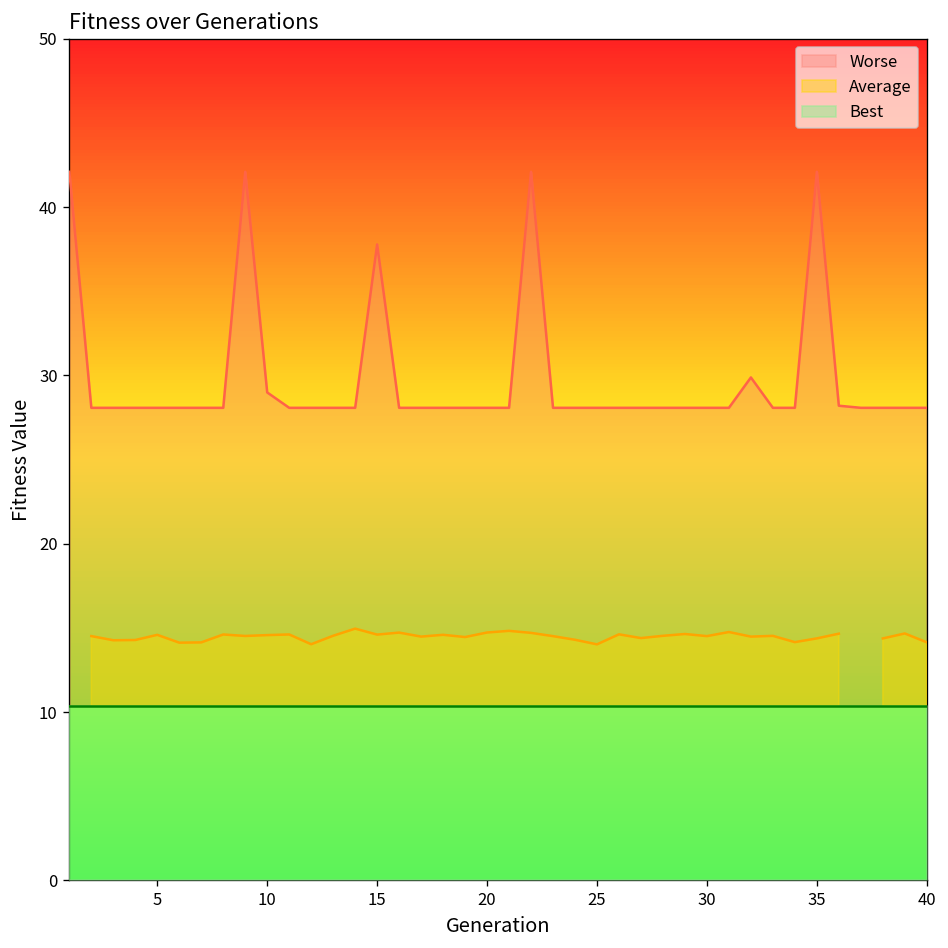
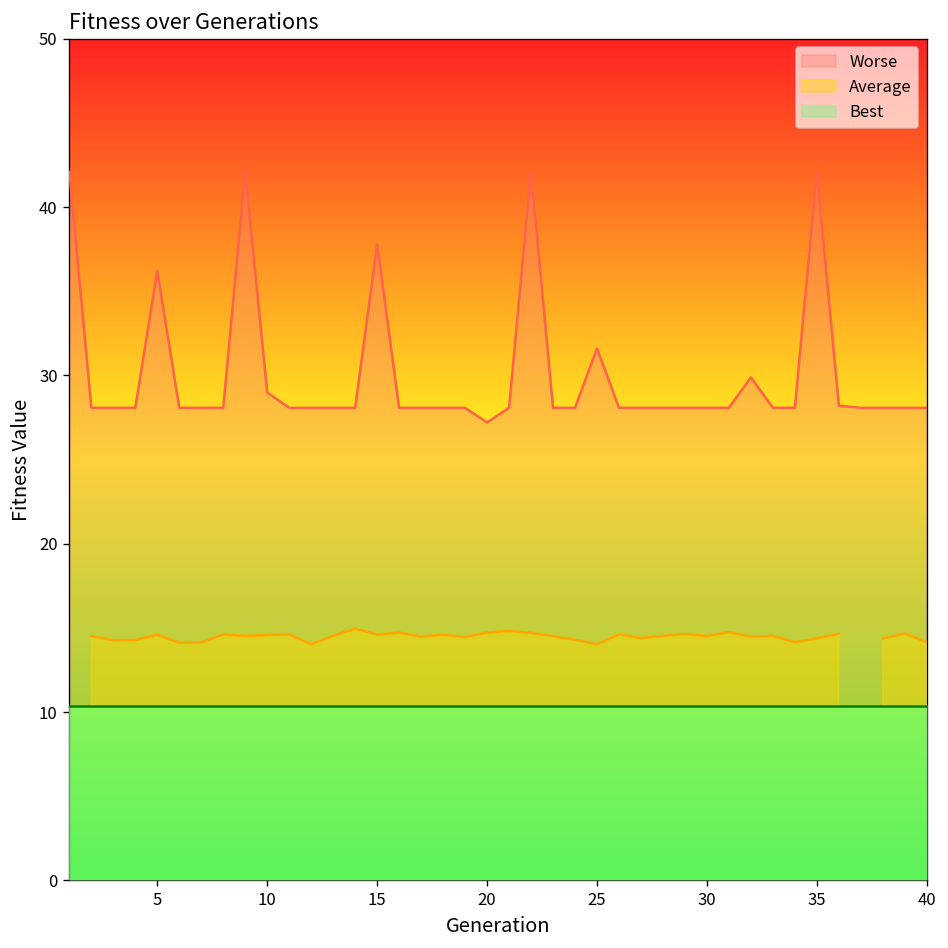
Worse, 5: 28.1 -> 36.2
Worse, 20: 28.1 -> 27.2
Worse, 25: 28.1 -> 31.6
